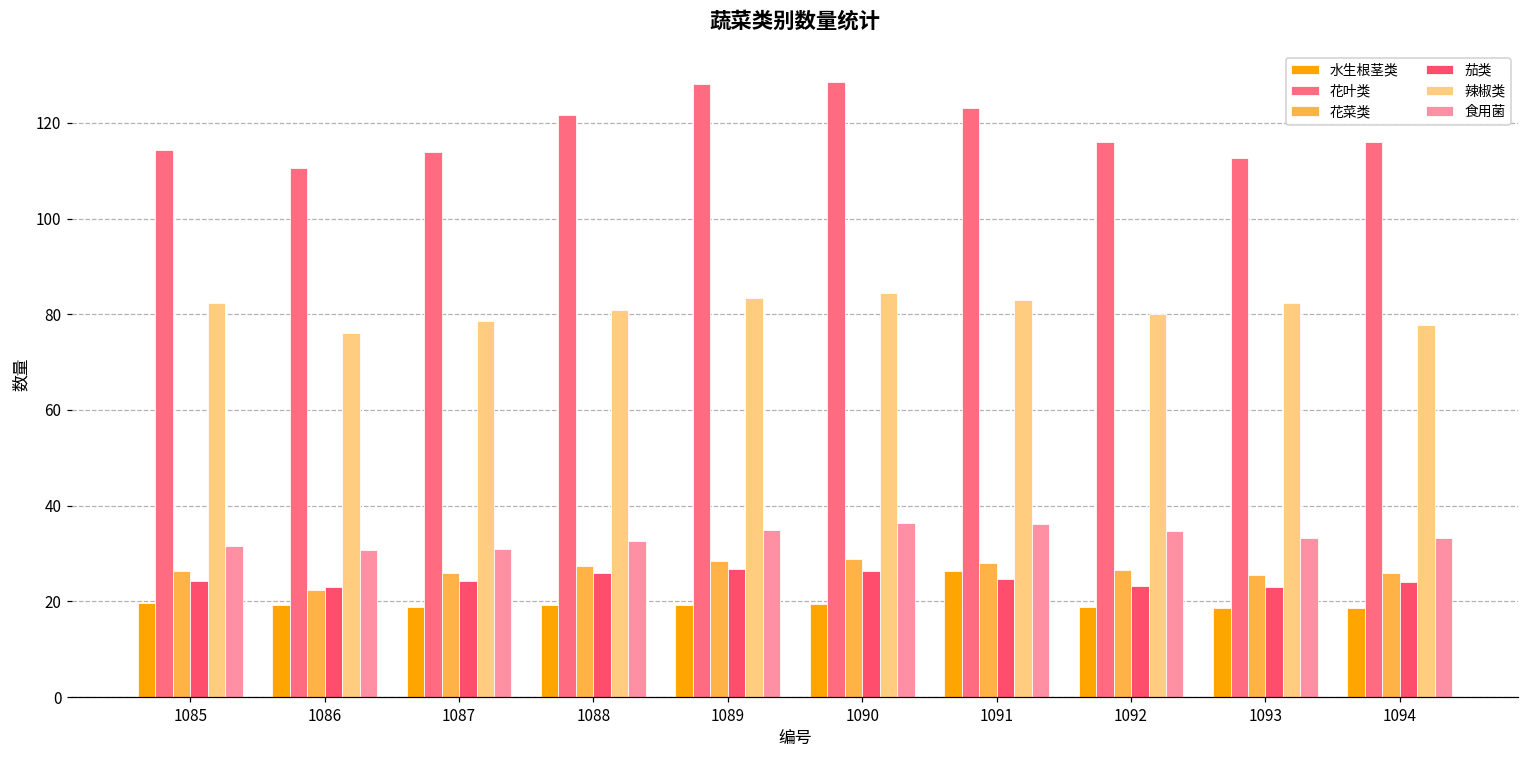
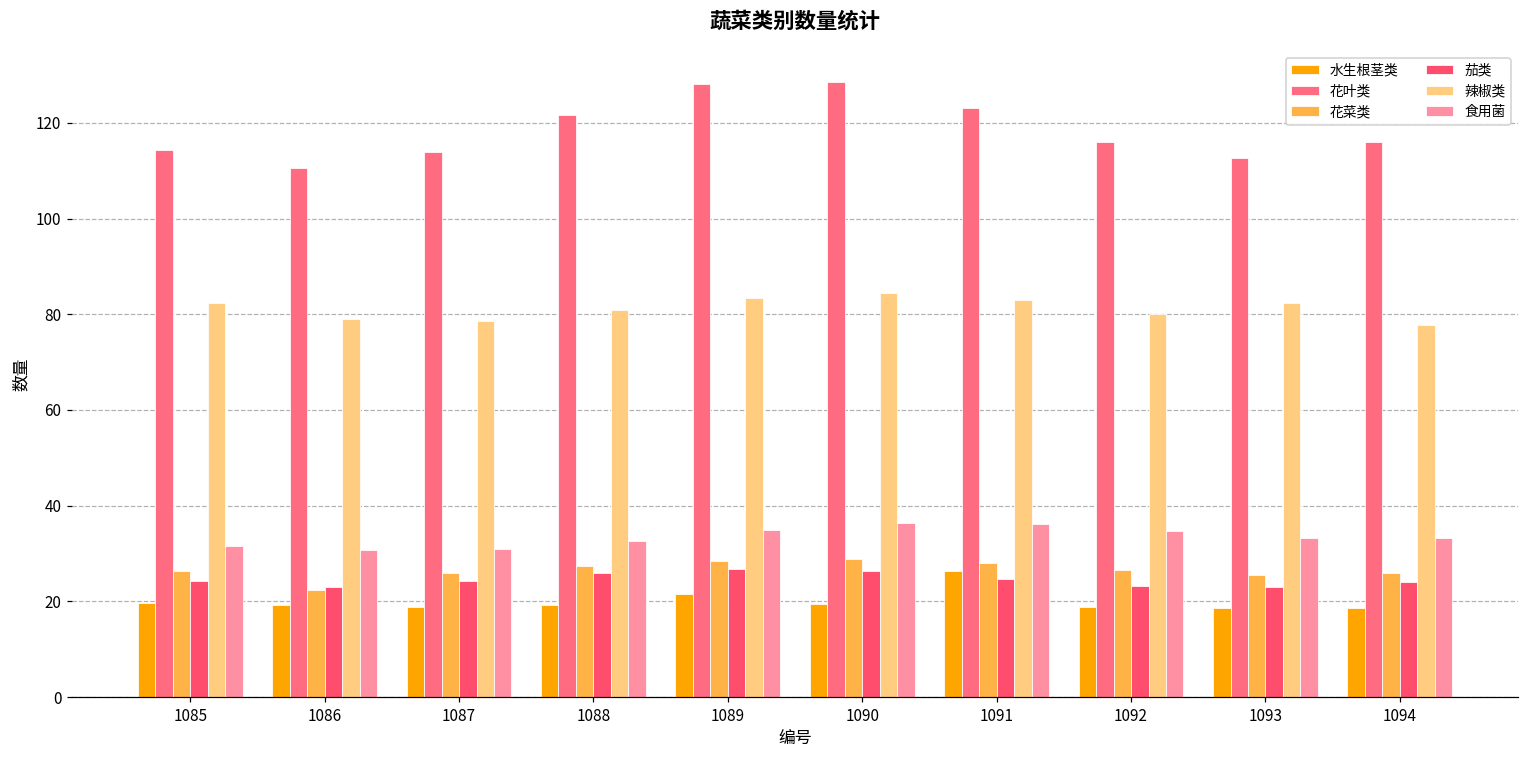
辣椒类, 1086: 76 -> 79
水生根茎类, 1089: 19 -> 22
